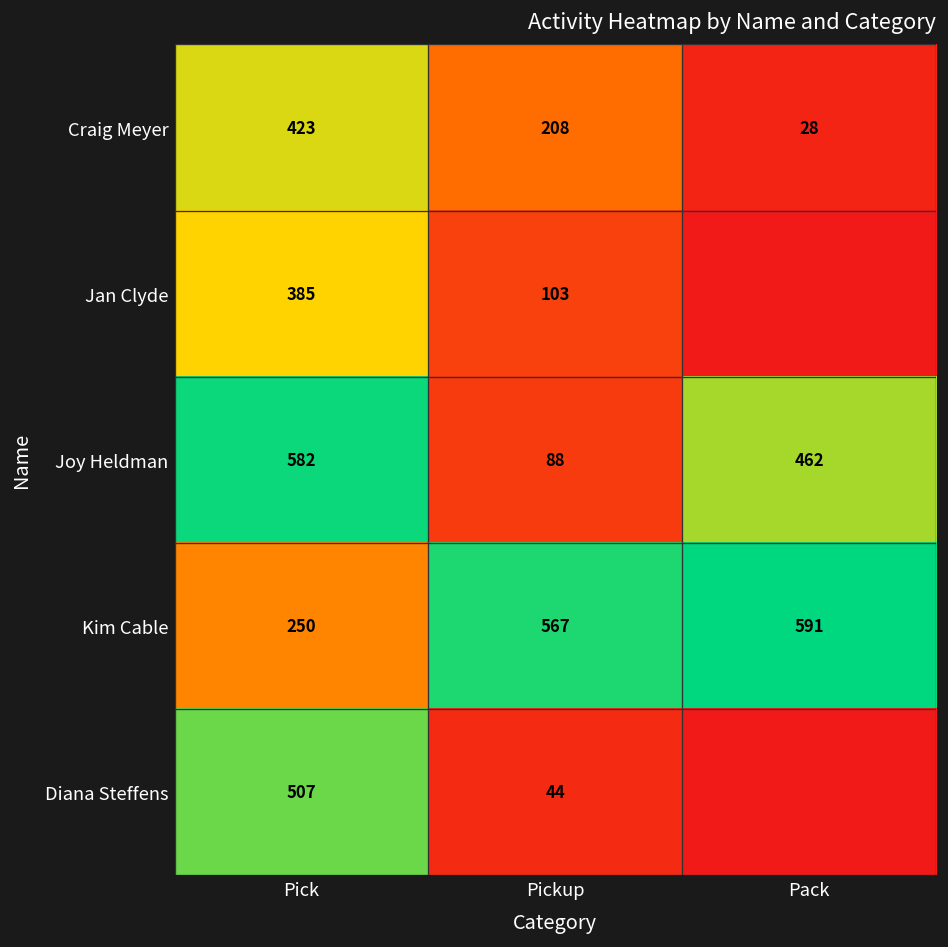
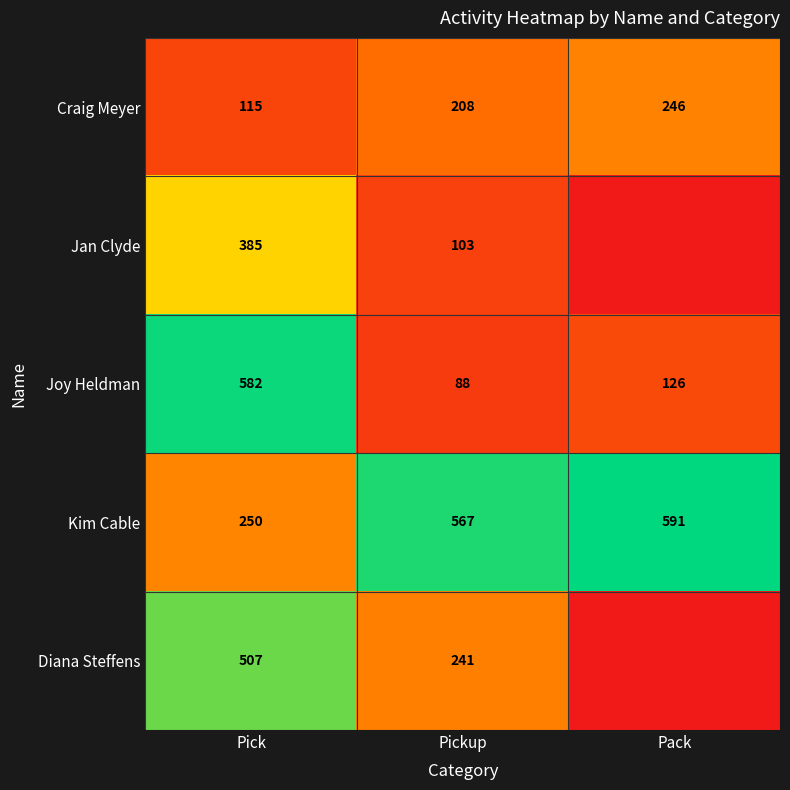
Craig Meyer, Pick: 423 -> 115
Craig Meyer, Pack: 28 -> 246
Joy Heldman, Pack: 462 -> 126
Diana Steffens, Pickup: 44 -> 241
